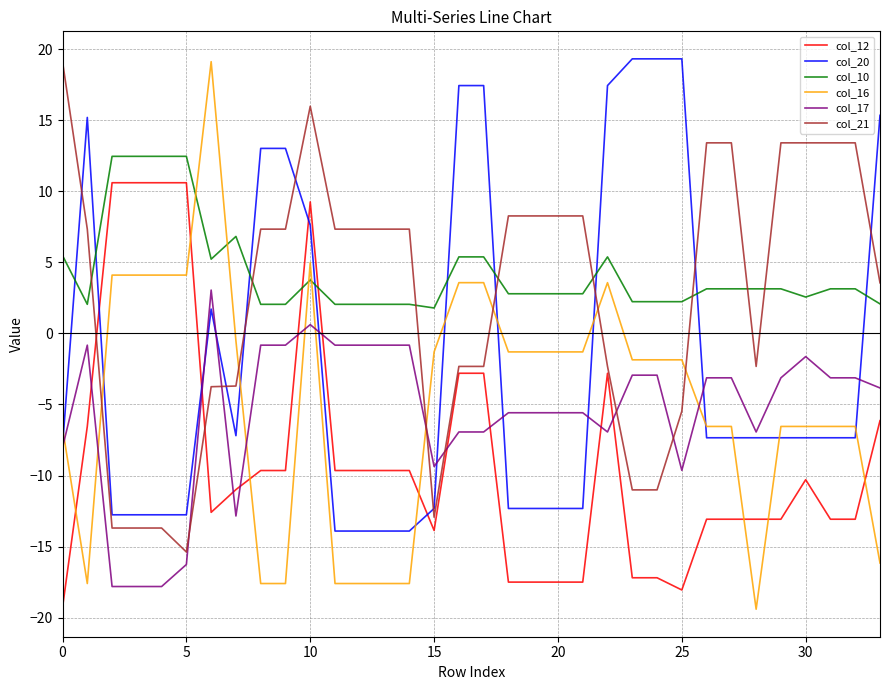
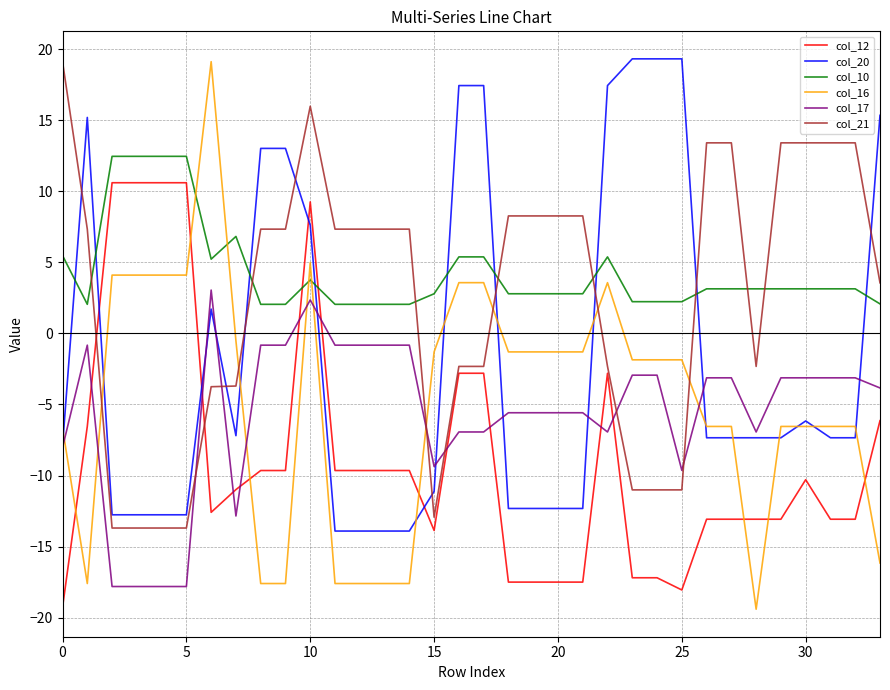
col_17, 5: -16.3 -> -17.8
col_21, 5: -15.4 -> -13.7
col_17, 10: 0.6 -> 2.4
col_20, 15: -12.3 -> -11.1
col_10, 15: 1.8 -> 2.8
col_21, 25: -5.5 -> -11.0
col_20, 30: -7.3 -> -6.2
col_10, 30: 2.6 -> 3.1
col_17, 30: -1.6 -> -3.1
